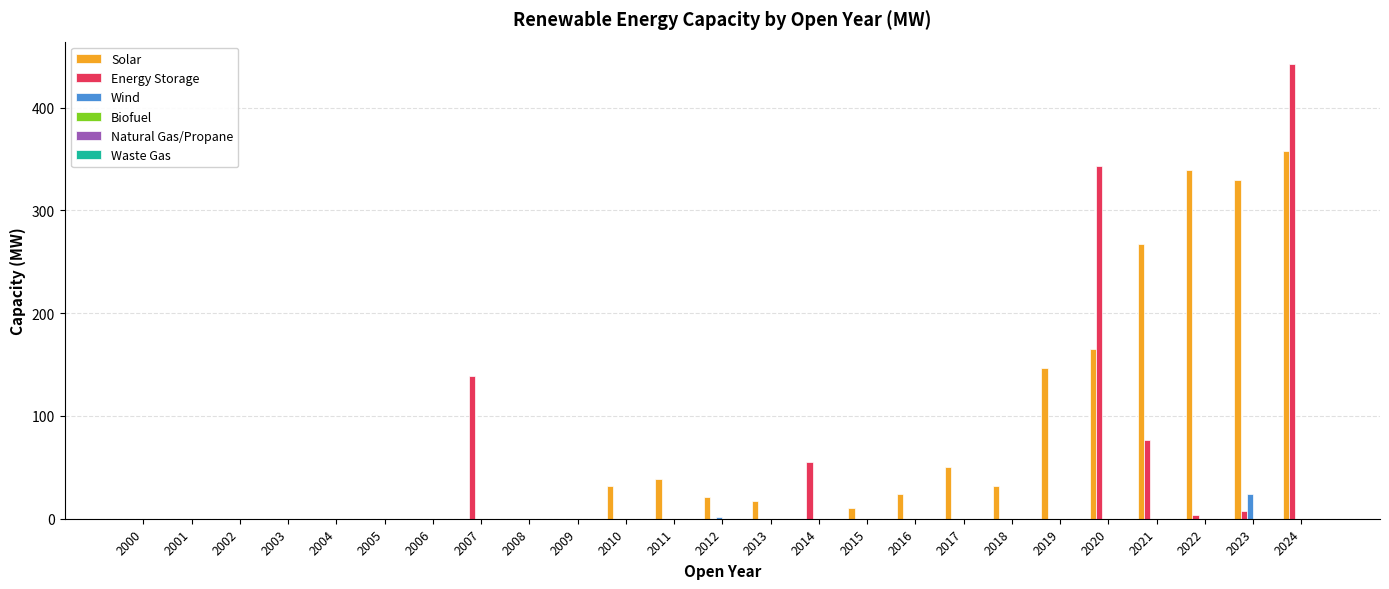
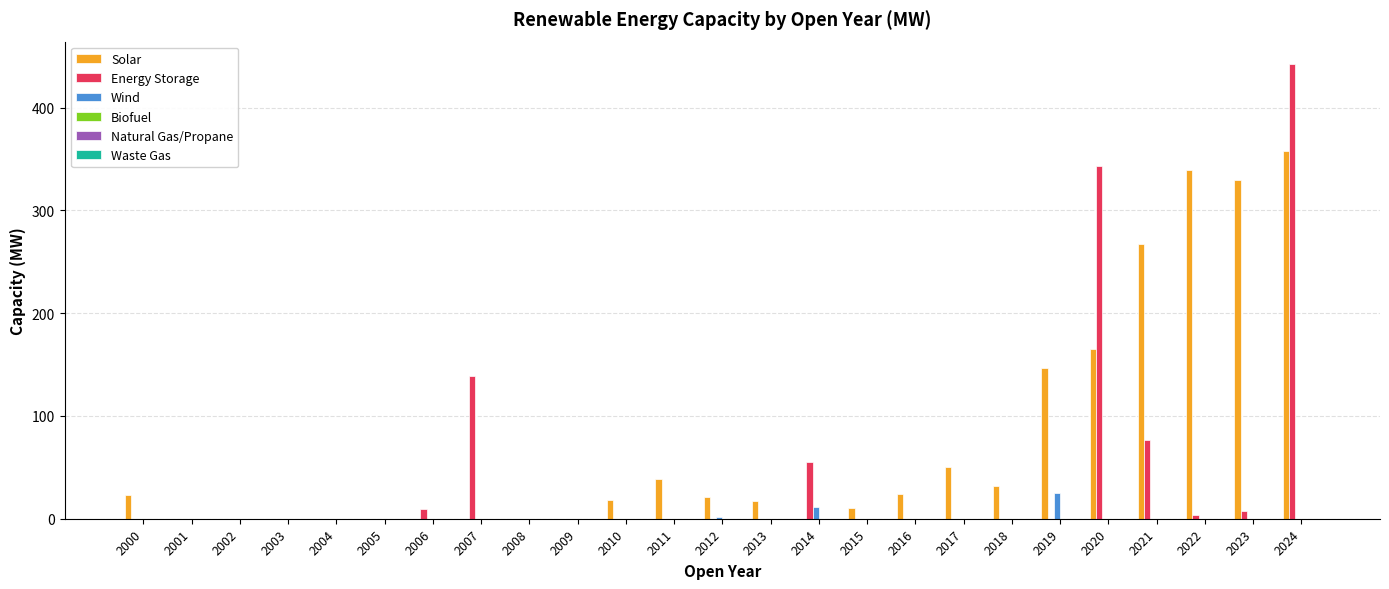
Solar, 2000: 0 -> 23
Energy Storage, 2006: 0 -> 9
Solar, 2010: 32 -> 18
Wind, 2014: 0 -> 11
Wind, 2019: 0 -> 25
Wind, 2023: 24 -> 0
